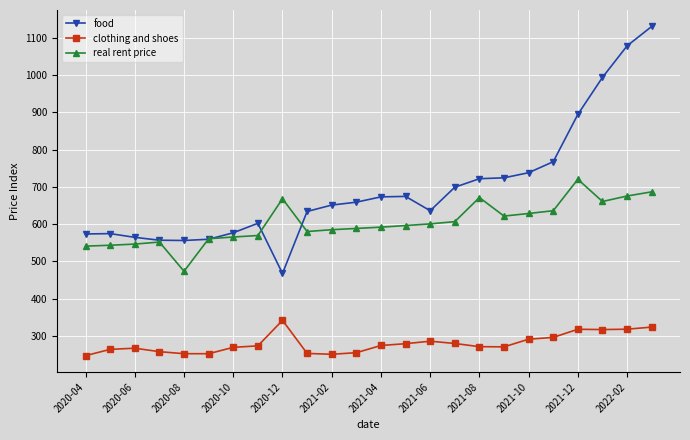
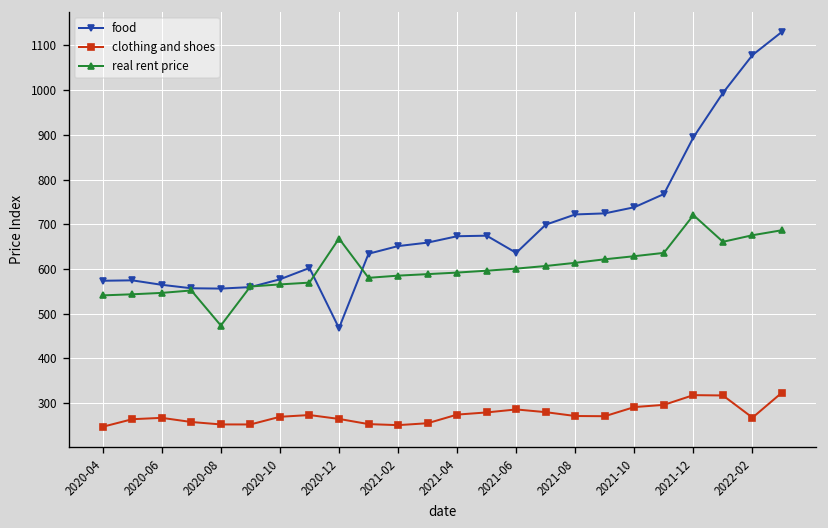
clothing and shoes, 2020-12: 340 -> 260
real rent price, 2021-08: 670 -> 610
clothing and shoes, 2022-02: 320 -> 270
